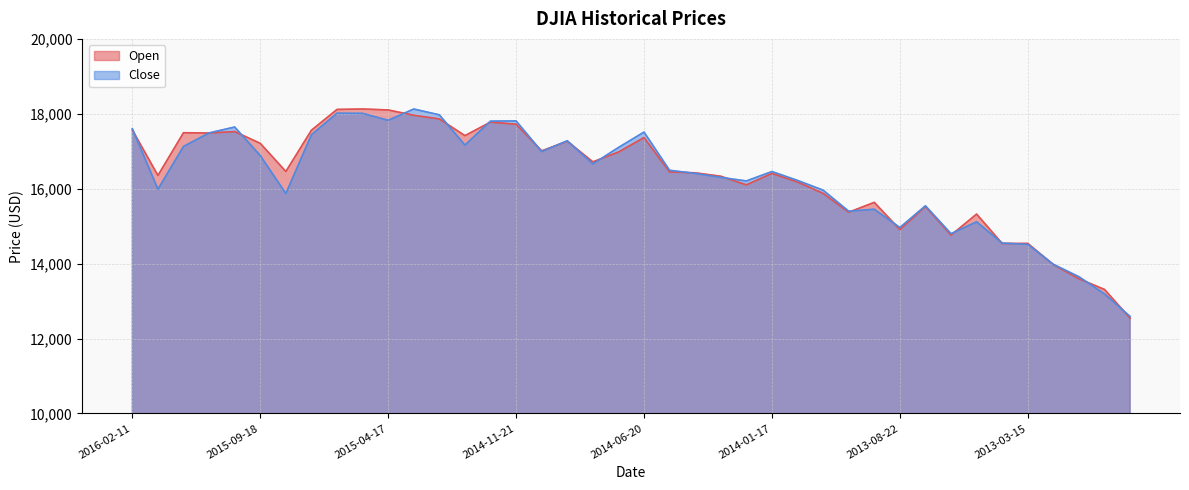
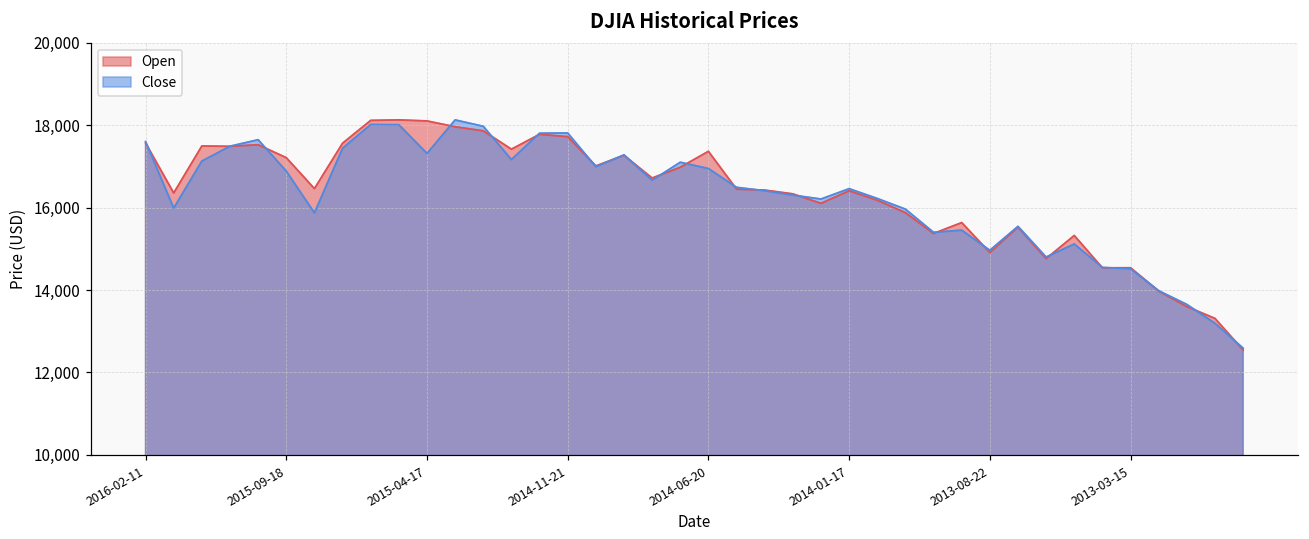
Close, 2015-04-17: 17,800 -> 17,300
Close, 2014-06-20: 17,500 -> 16,900
